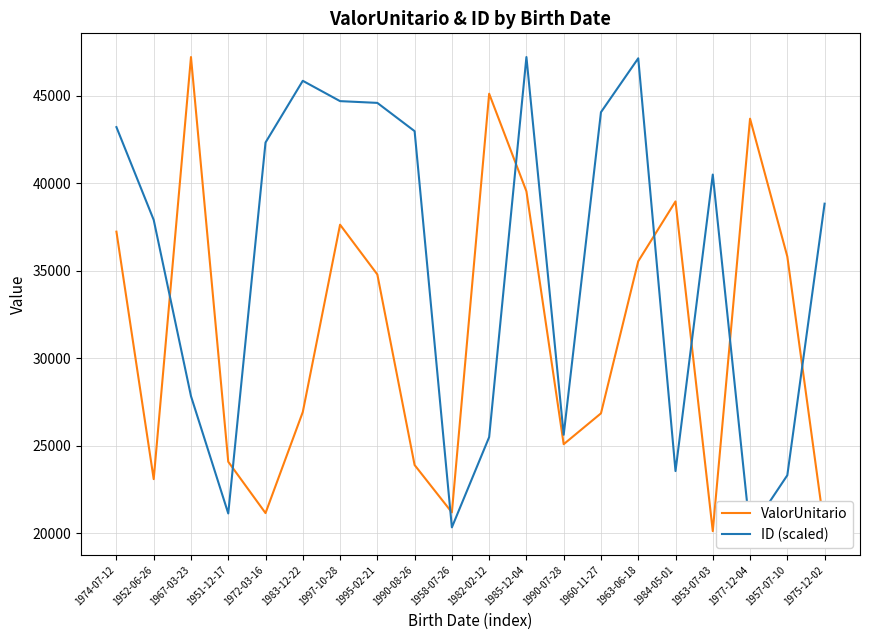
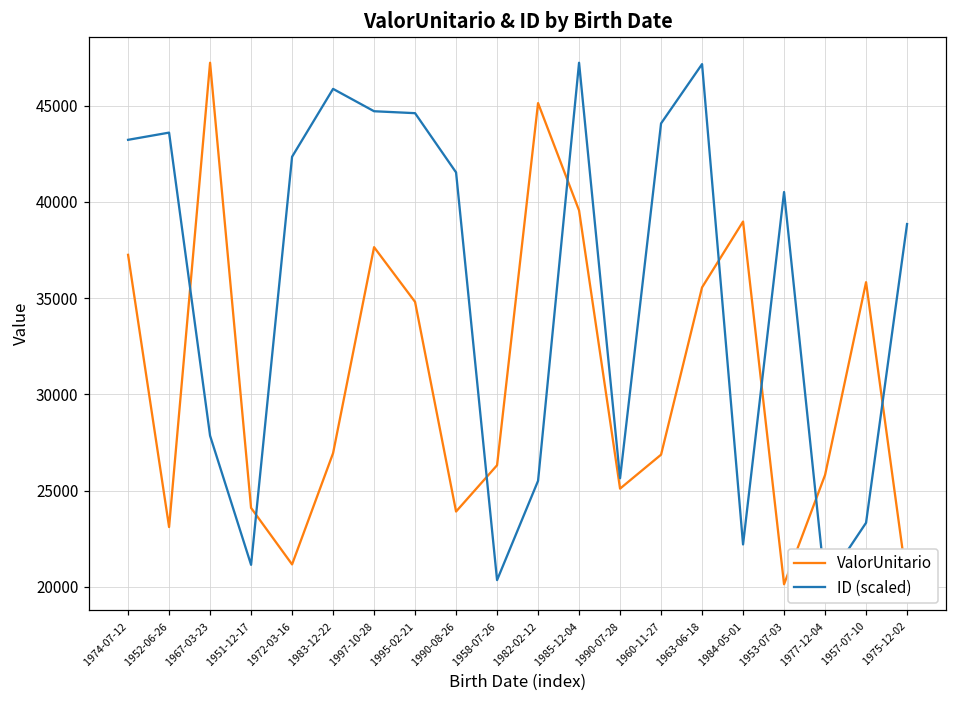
ID (scaled), 1952-06-26: 37900 -> 43600
ID (scaled), 1990-08-26: 43000 -> 41500
ValorUnitario, 1958-07-26: 21200 -> 26300
ID (scaled), 1984-05-01: 23600 -> 22200
ValorUnitario, 1977-12-04: 43700 -> 25800
